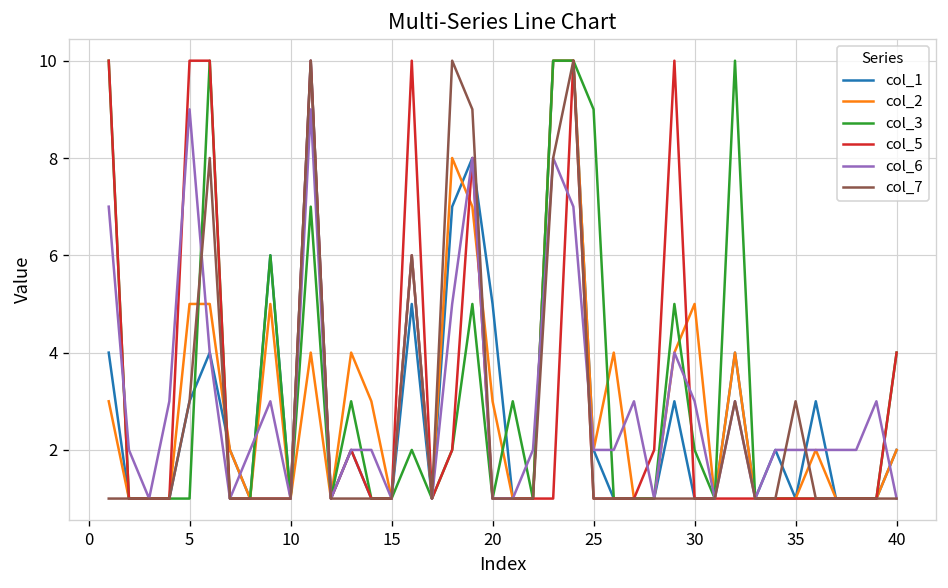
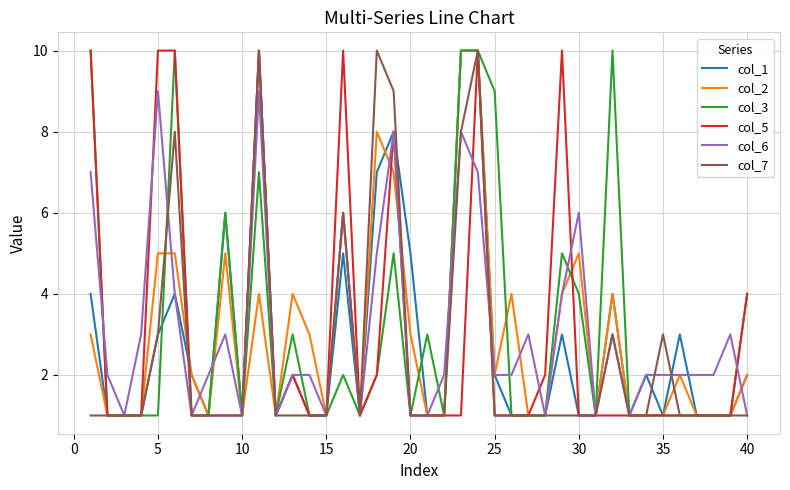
col_3, 30: 2 -> 4
col_6, 30: 3 -> 6
